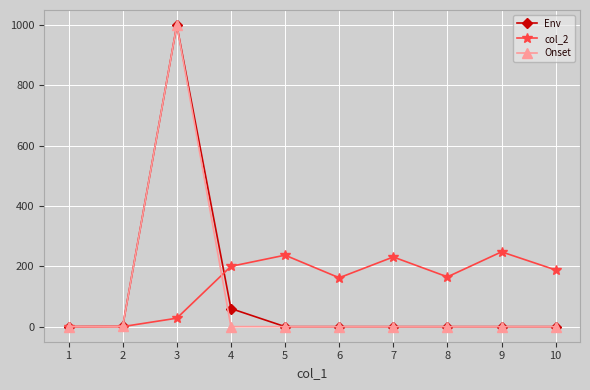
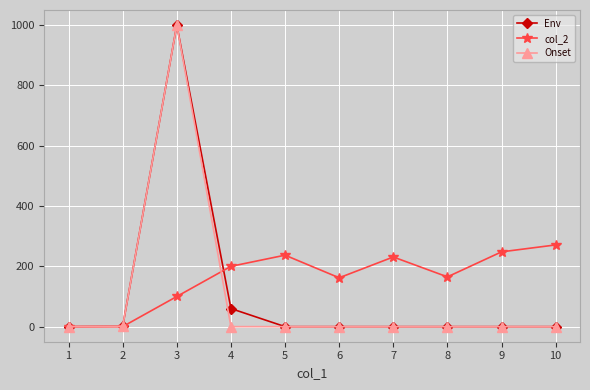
col_2, 3: 30 -> 100
col_2, 10: 190 -> 270
